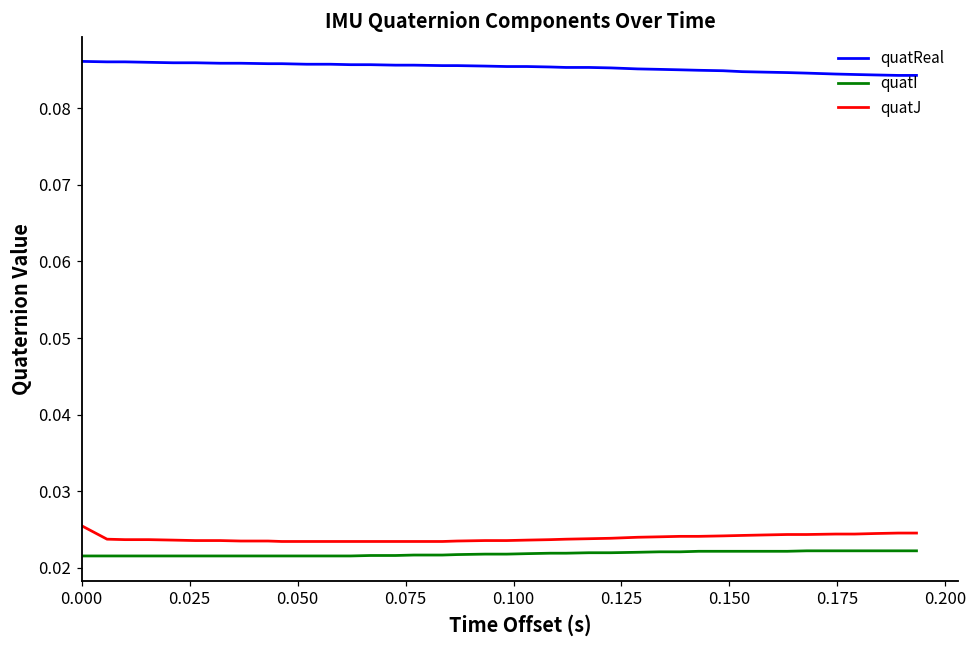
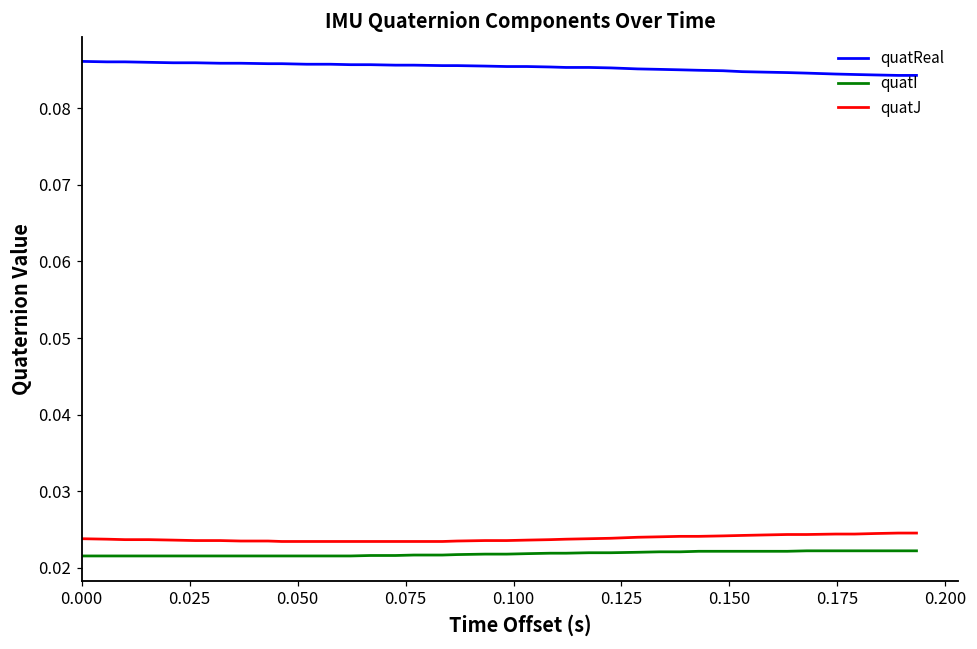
quatJ, 0.000: 0.026 -> 0.024
